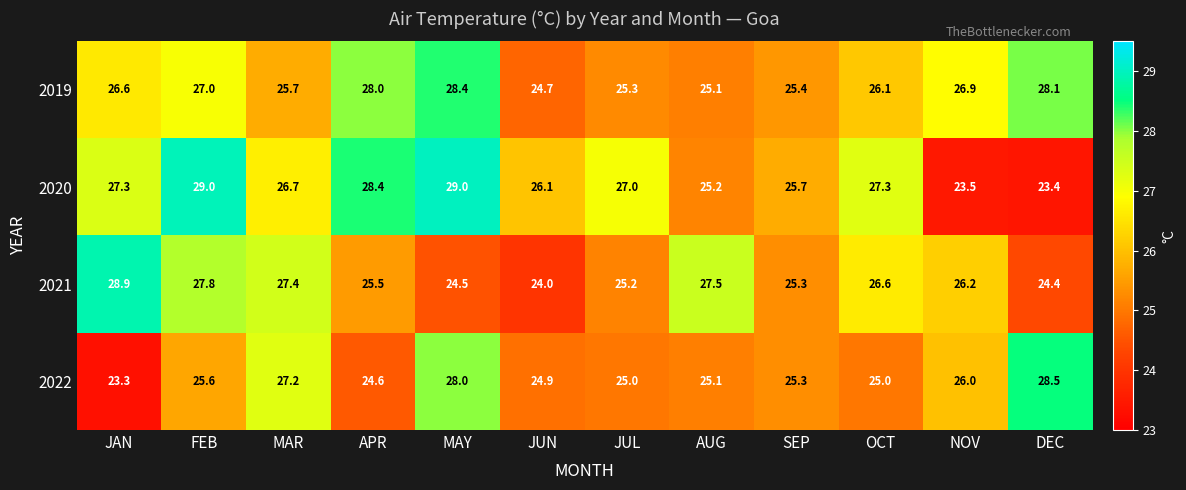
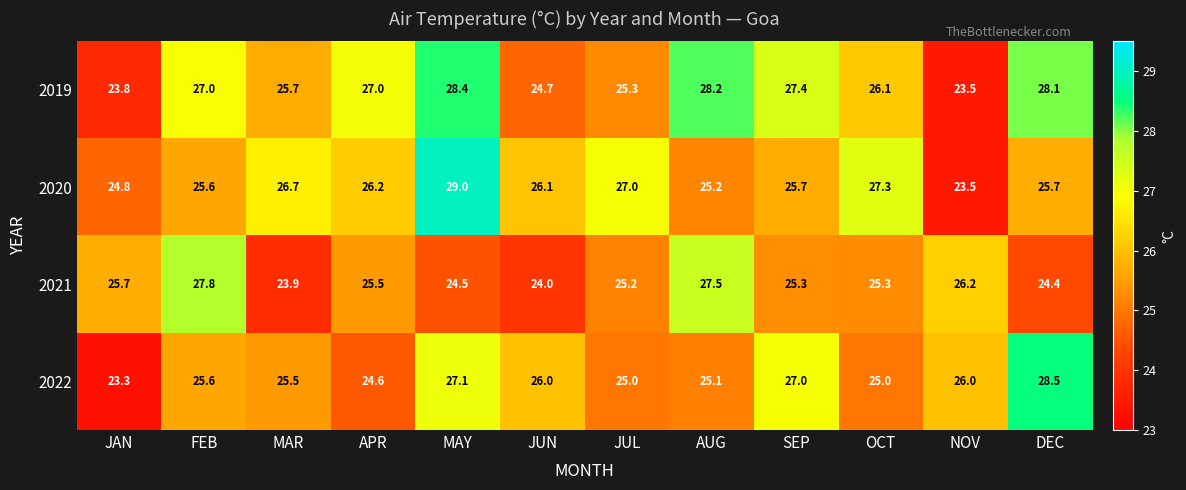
2019, JAN: 26.6 -> 23.8
2019, APR: 28.0 -> 27.0
2019, AUG: 25.1 -> 28.2
2019, SEP: 25.4 -> 27.4
2019, NOV: 26.9 -> 23.5
2020, JAN: 27.3 -> 24.8
2020, FEB: 29.0 -> 25.6
2020, APR: 28.4 -> 26.2
2020, DEC: 23.4 -> 25.7
2021, JAN: 28.9 -> 25.7
2021, MAR: 27.4 -> 23.9
2021, OCT: 26.6 -> 25.3
2022, MAR: 27.2 -> 25.5
2022, MAY: 28.0 -> 27.1
2022, JUN: 24.9 -> 26.0
2022, SEP: 25.3 -> 27.0
